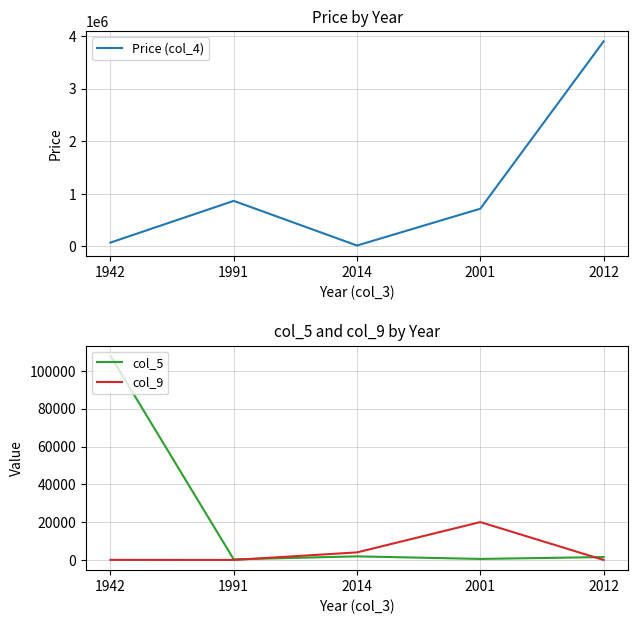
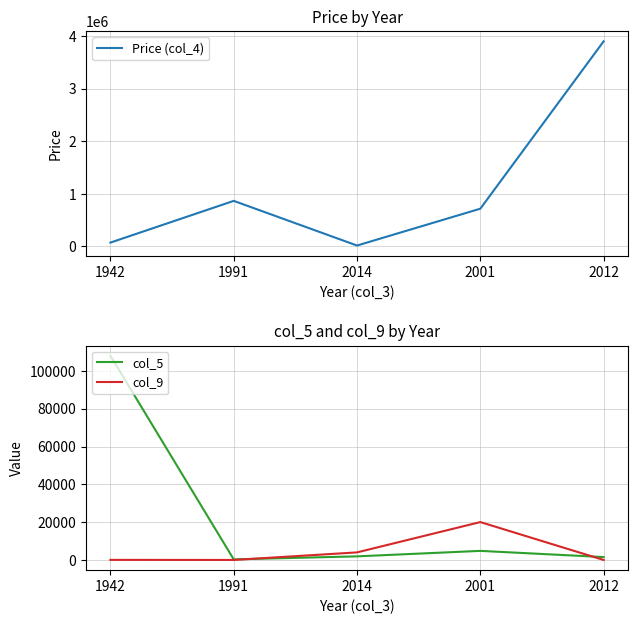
col_5 and col_9 by Year, col_5, 2001: 1000 -> 5000
